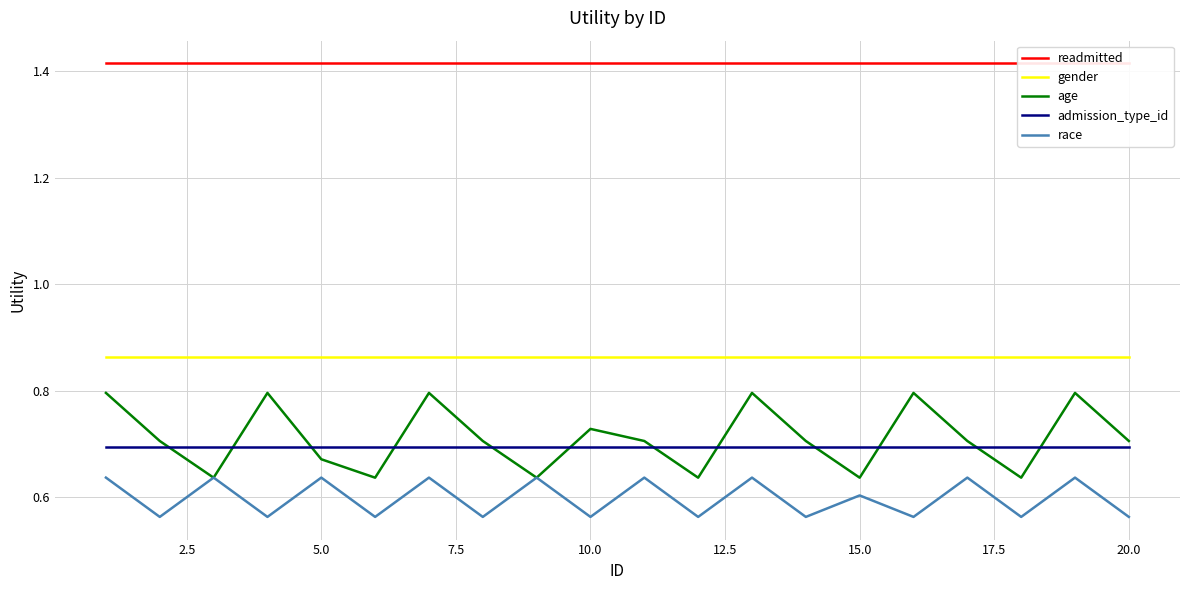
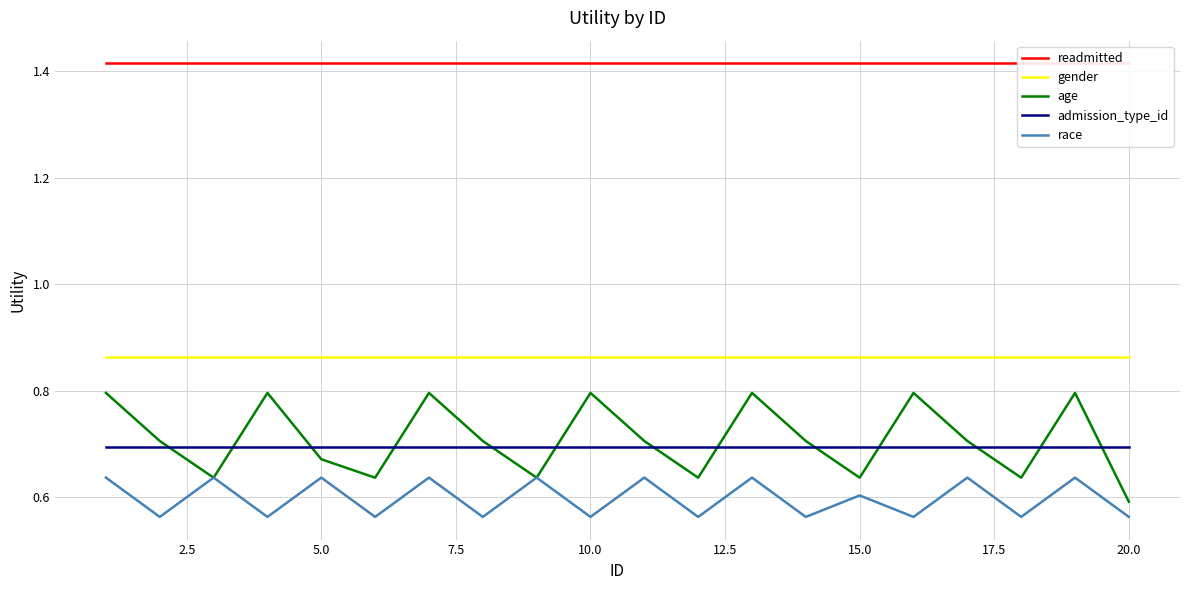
age, 10.0: 0.73 -> 0.80
age, 20.0: 0.71 -> 0.59
